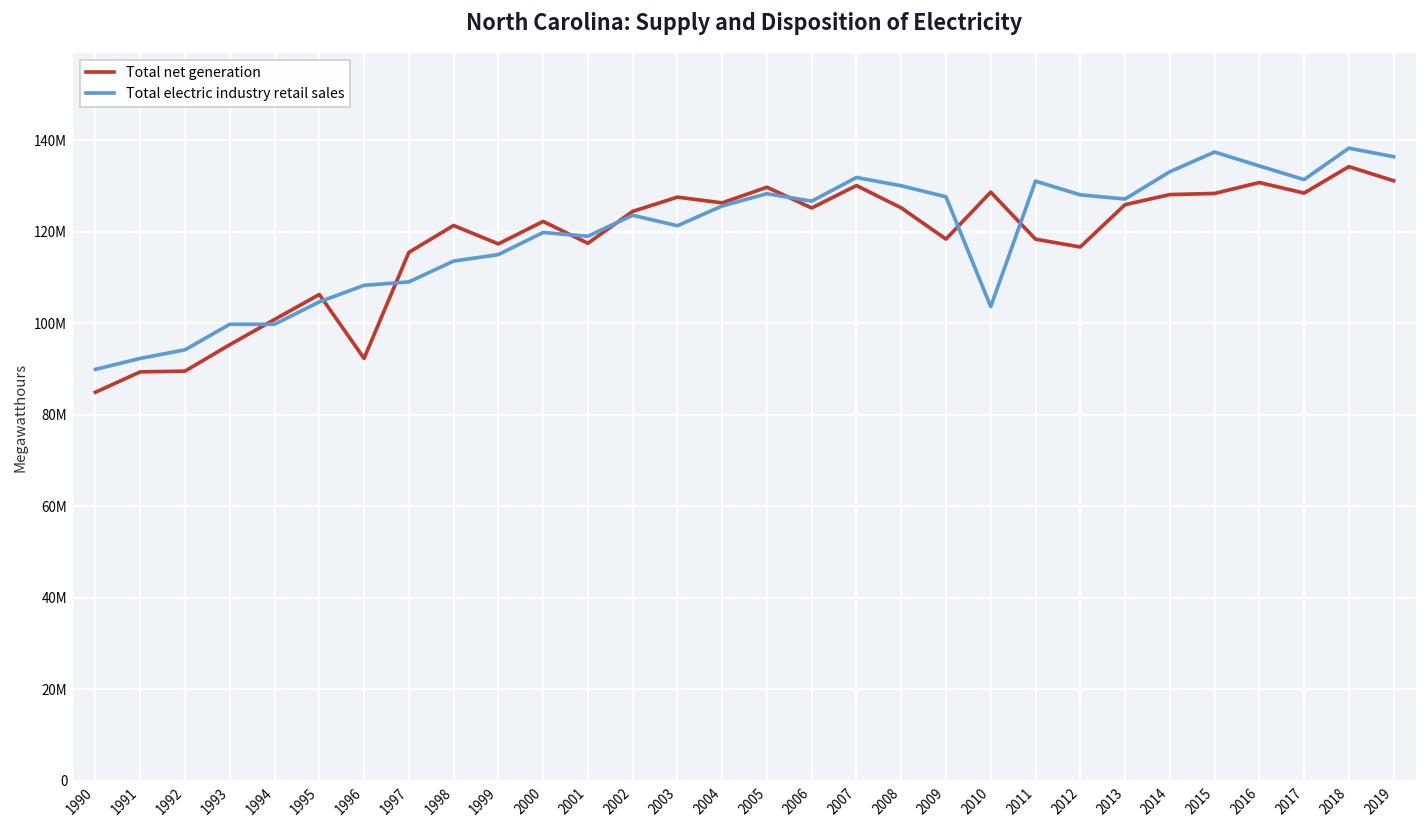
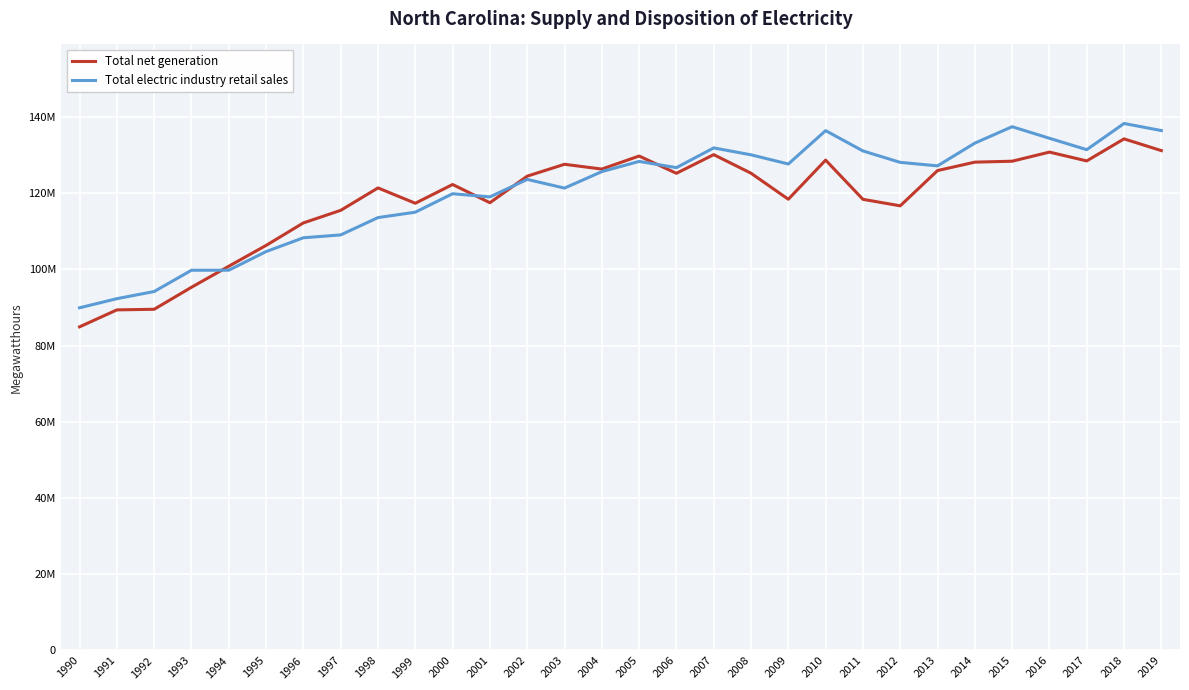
Total net generation, 1996: 92000000 -> 112000000
Total electric industry retail sales, 2010: 104000000 -> 136000000
